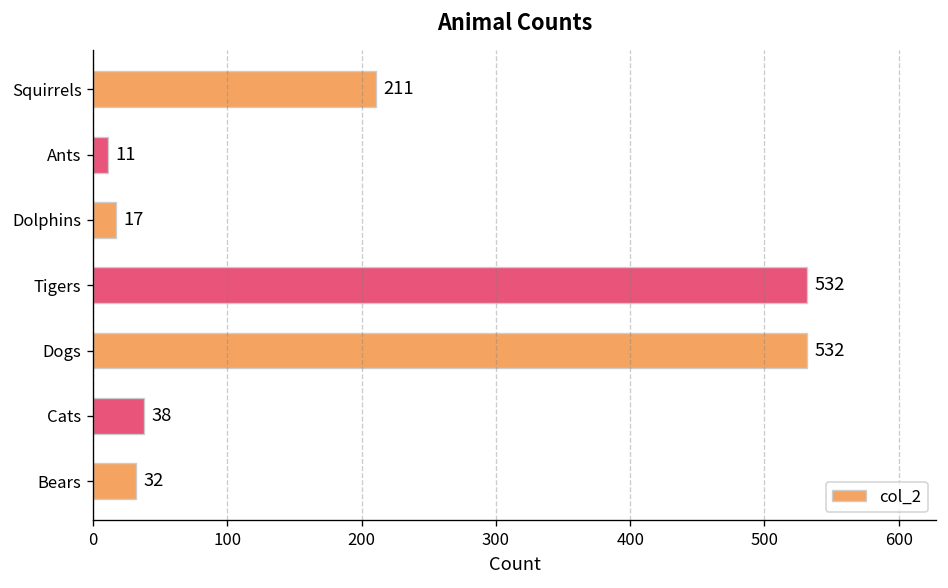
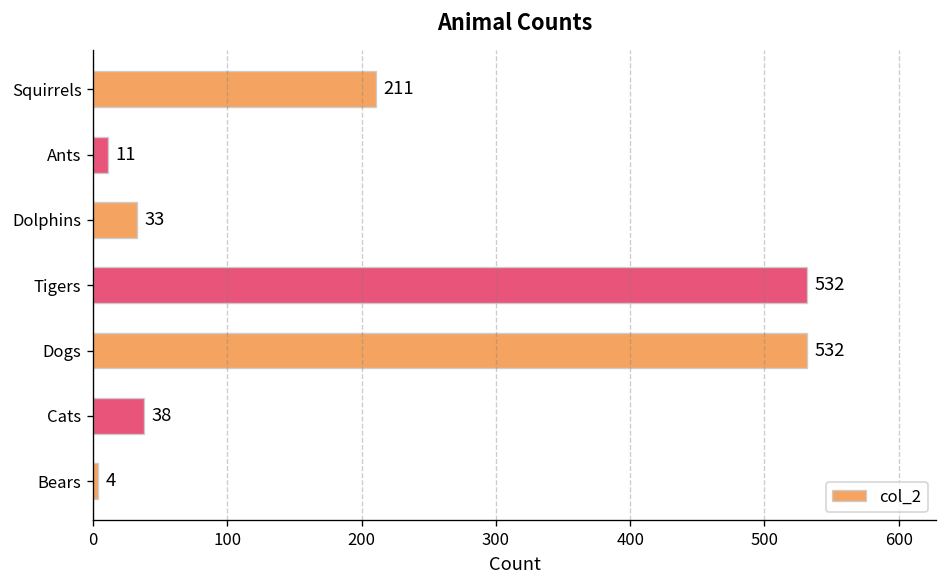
Dolphins: 17 -> 33
Bears: 32 -> 4
